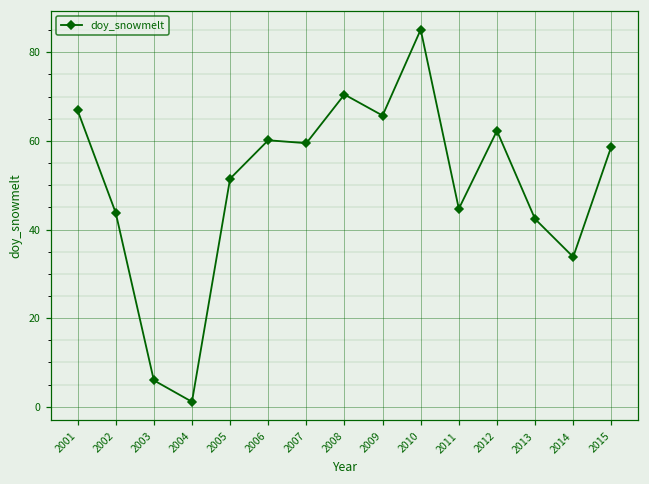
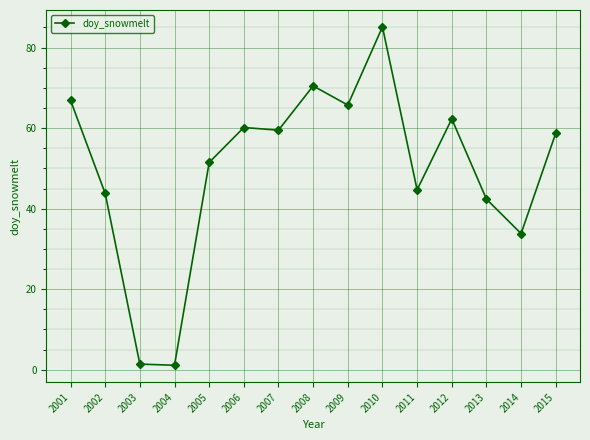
2003: 6 -> 1
